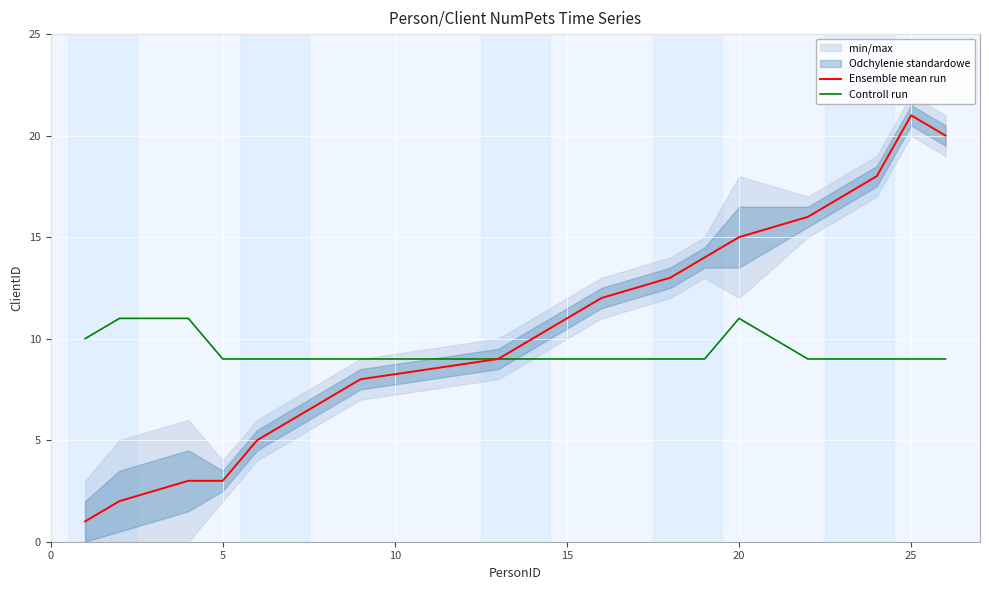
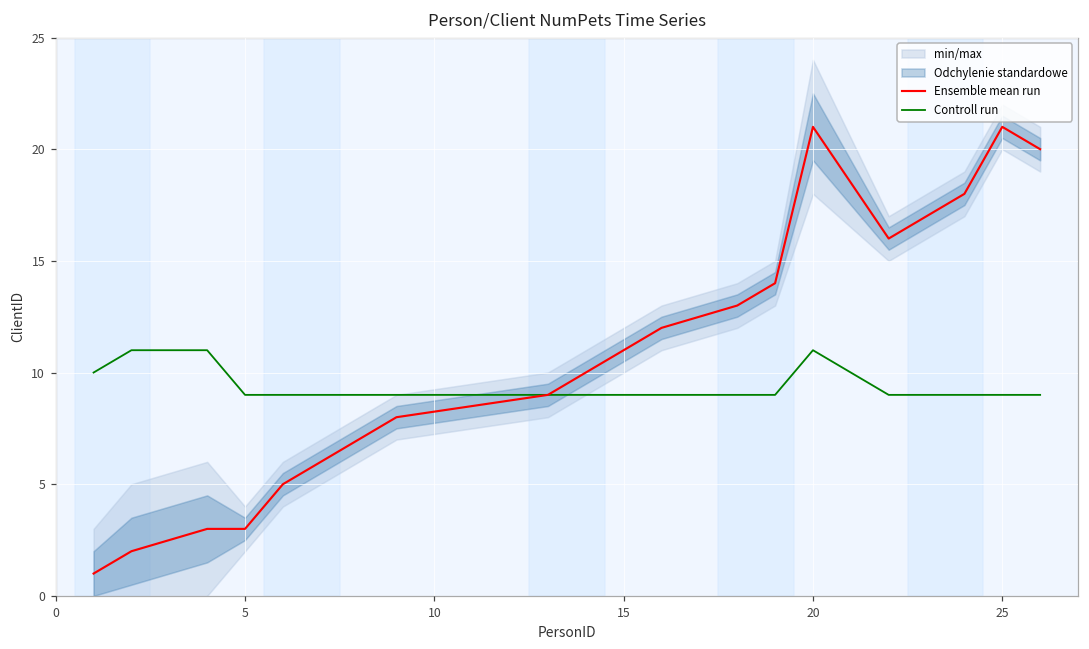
Ensemble mean run, 20: 15 -> 21
